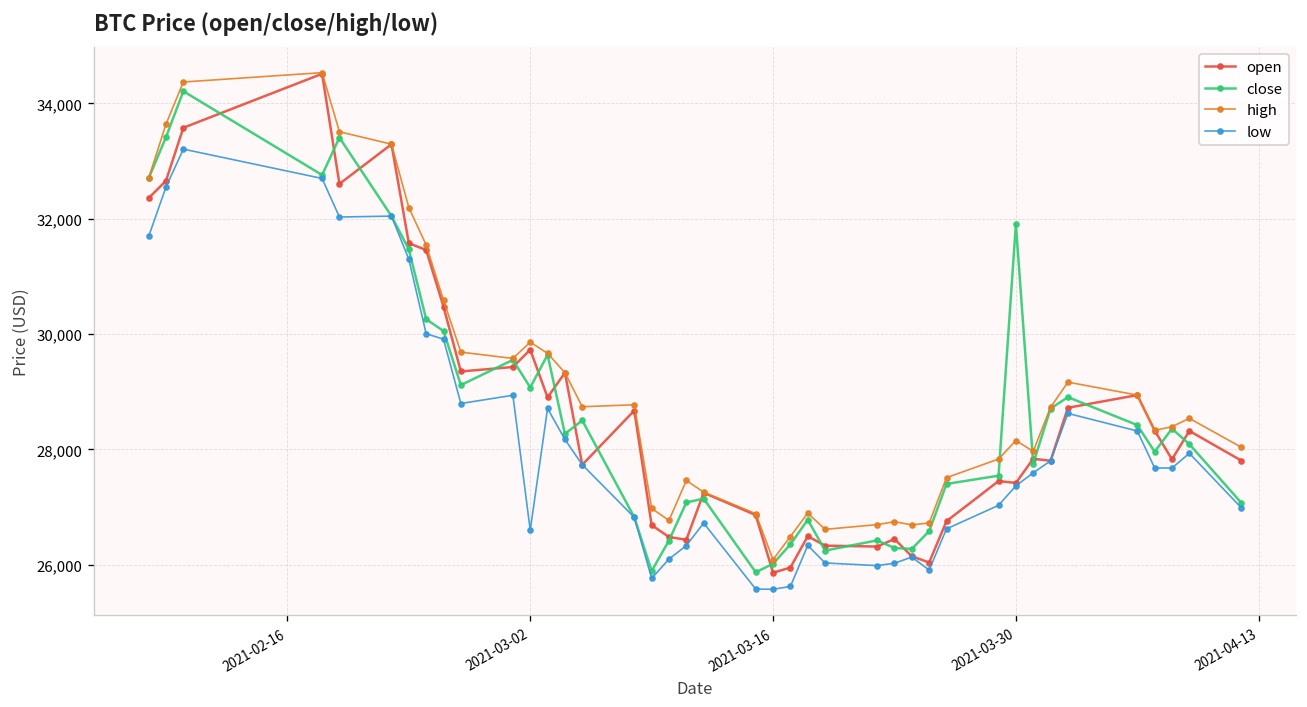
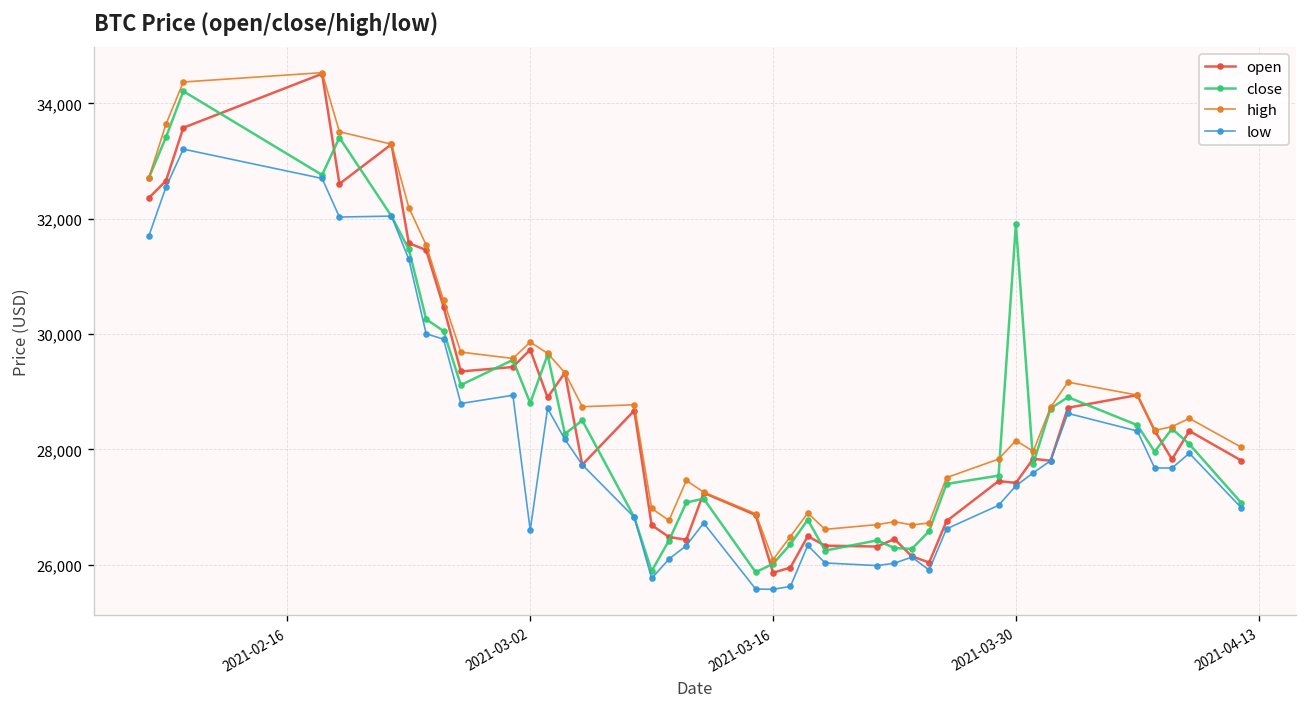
close, 2021-03-02: 29,100 -> 28,800
